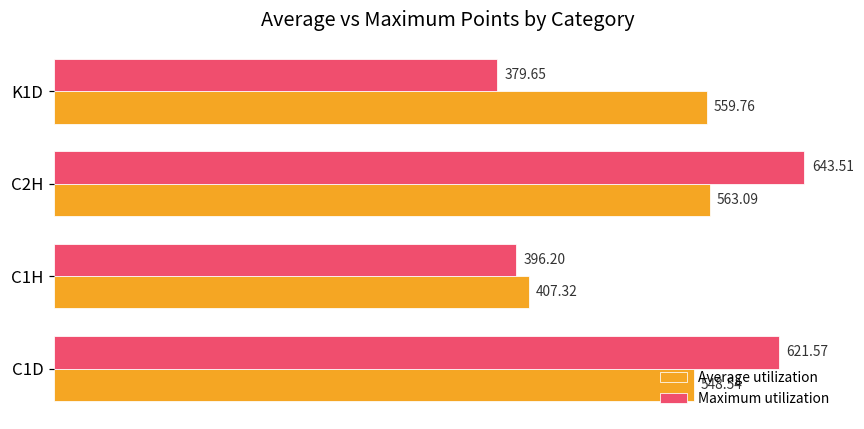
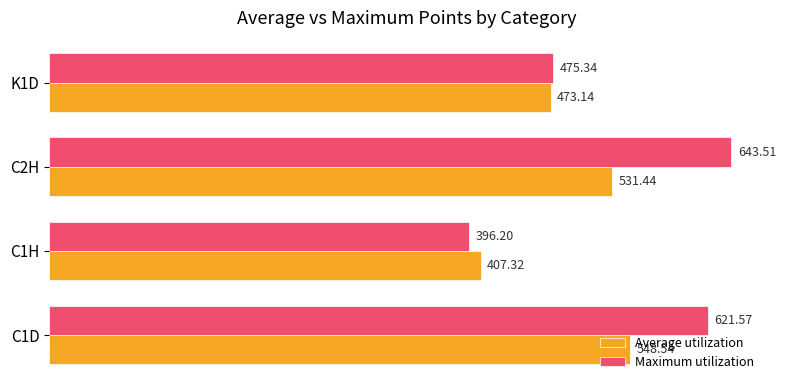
Maximum utilization, K1D: 379.65 -> 475.34
Average utilization, K1D: 559.76 -> 473.14
Average utilization, C2H: 563.09 -> 531.44
